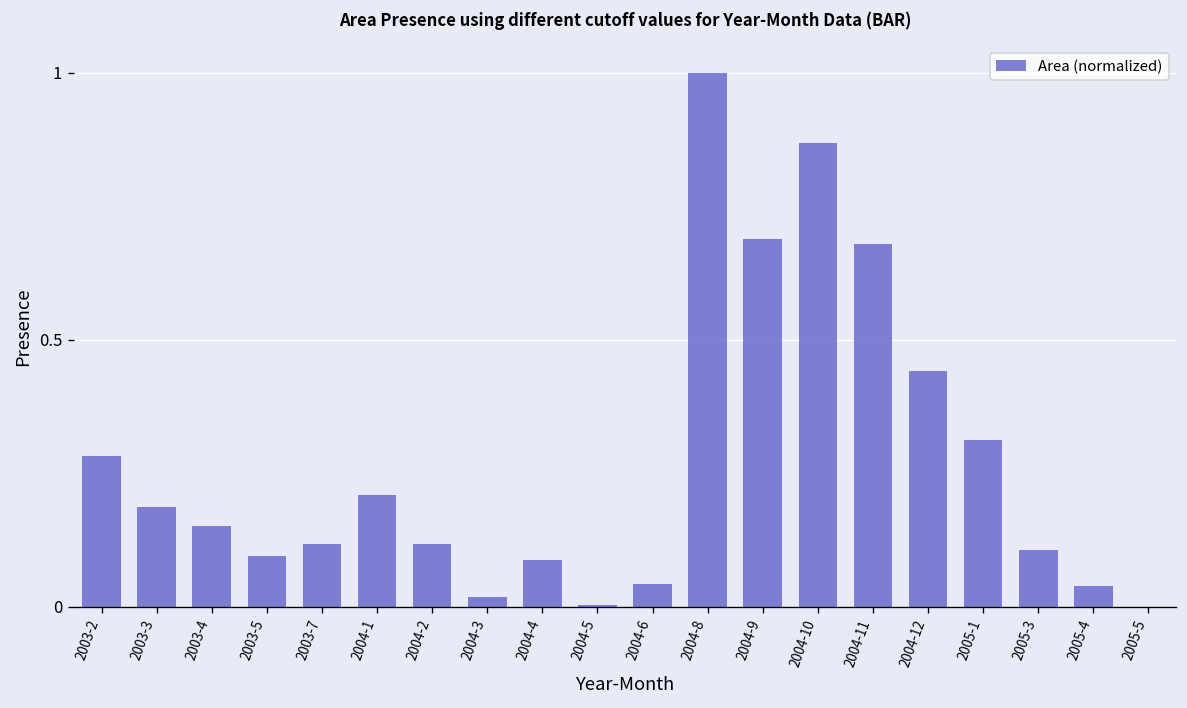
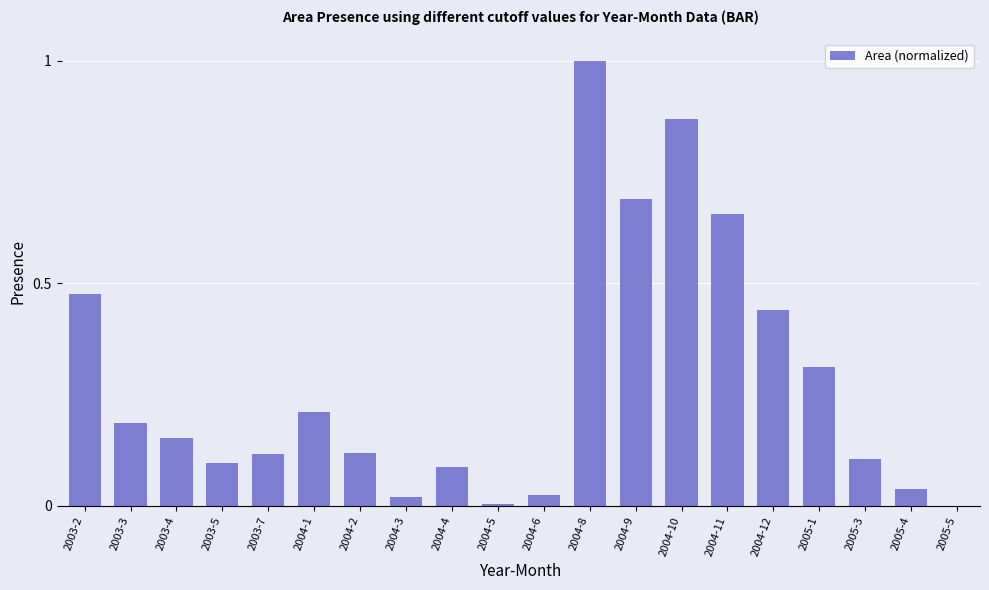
2003-2: 0.28 -> 0.48
2004-6: 0.04 -> 0.02
2004-11: 0.68 -> 0.66
